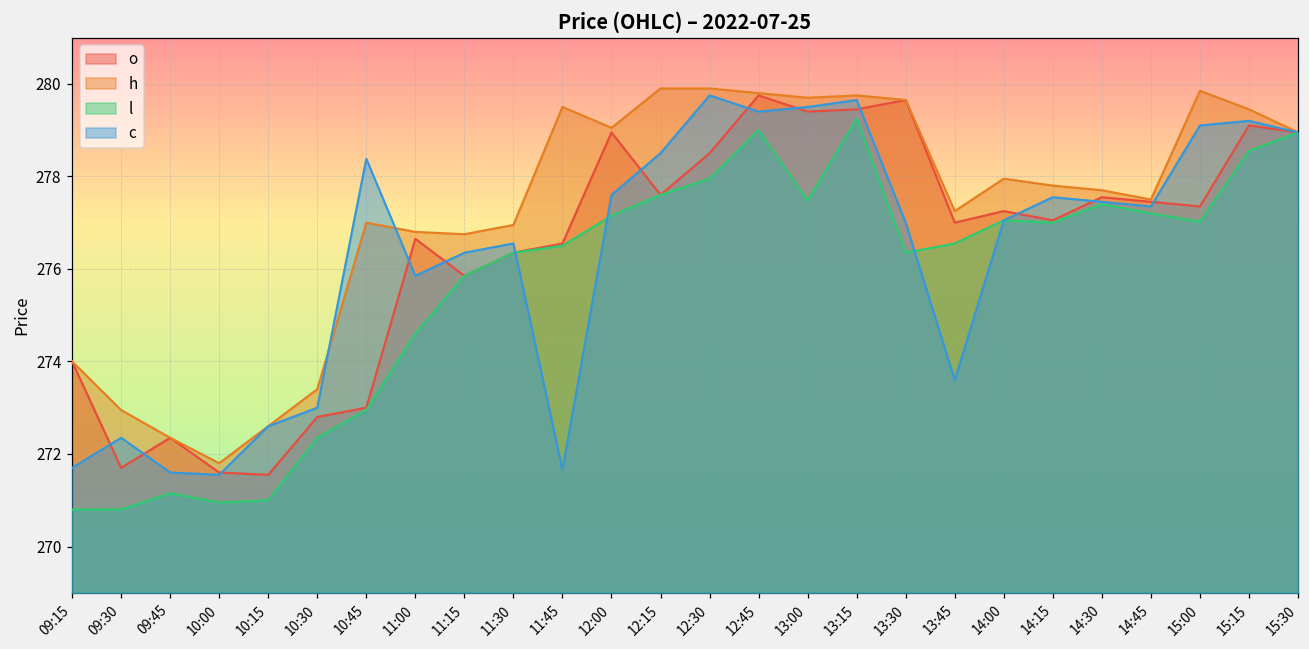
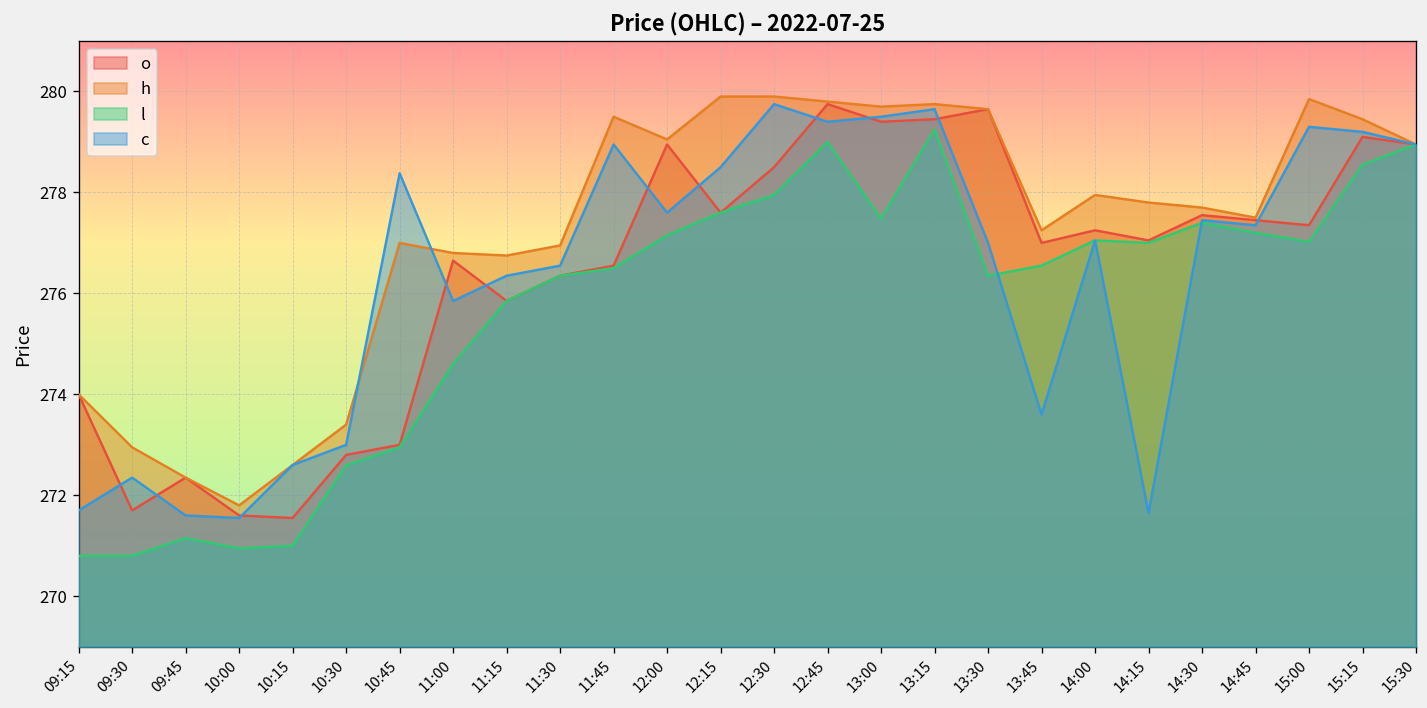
l, 10:30: 272.4 -> 272.6
c, 11:45: 271.7 -> 279.0
c, 14:15: 277.6 -> 271.7
c, 15:00: 279.1 -> 279.3
